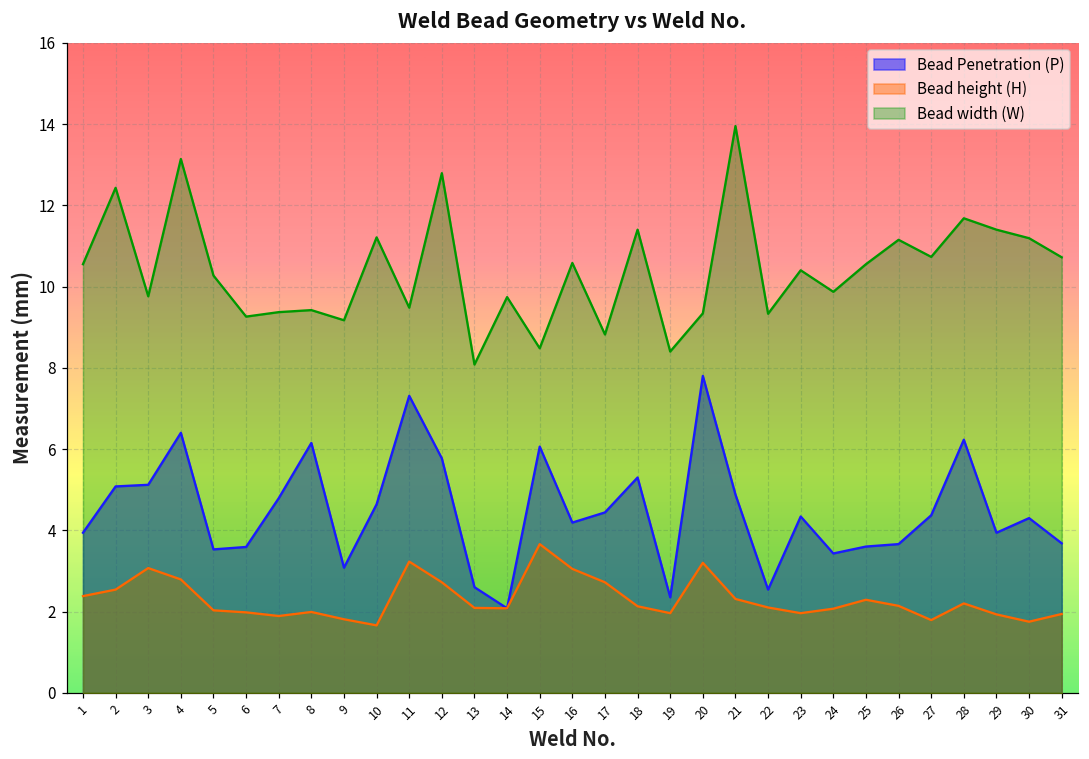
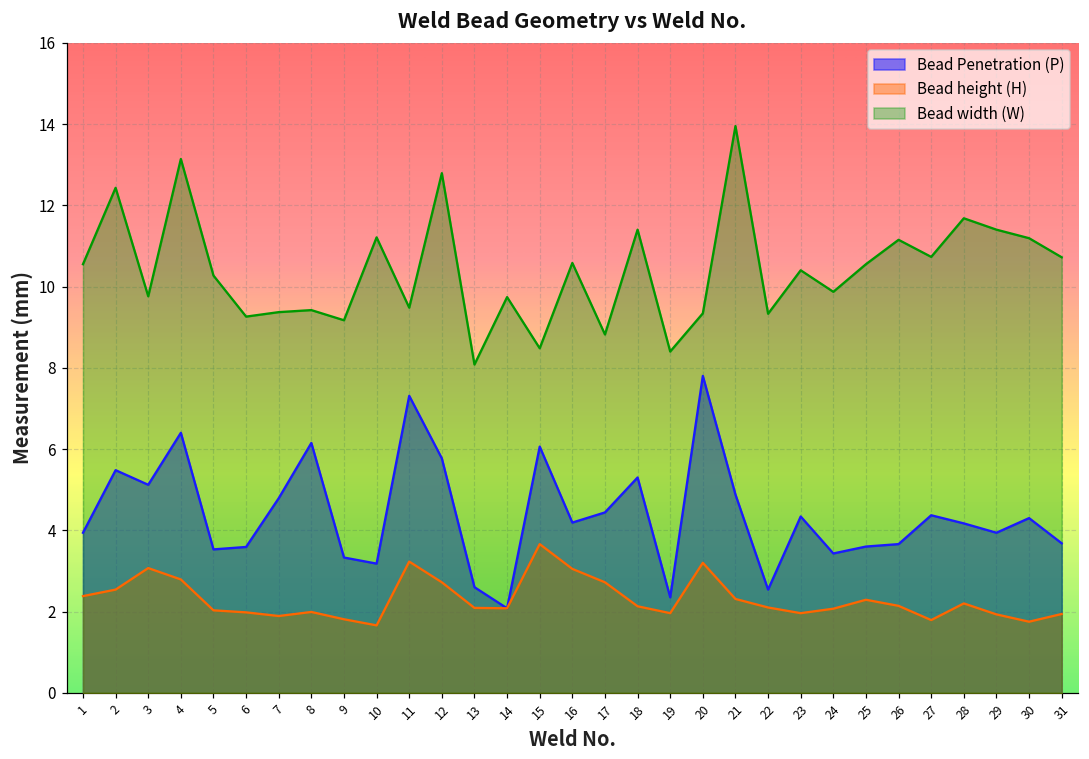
Bead Penetration (P), 2: 5.1 -> 5.5
Bead Penetration (P), 9: 3.1 -> 3.3
Bead Penetration (P), 10: 4.6 -> 3.2
Bead Penetration (P), 28: 6.2 -> 4.2
